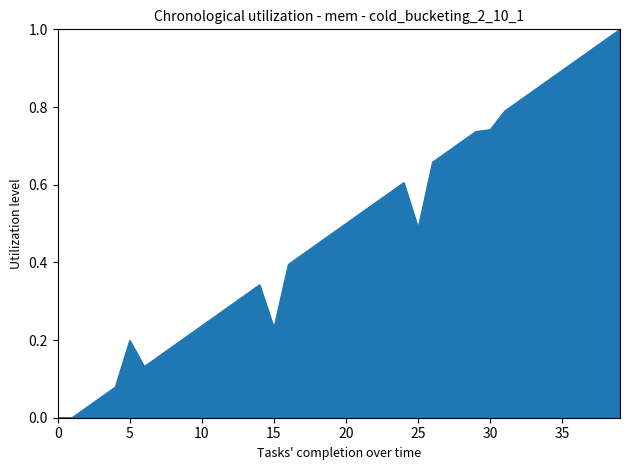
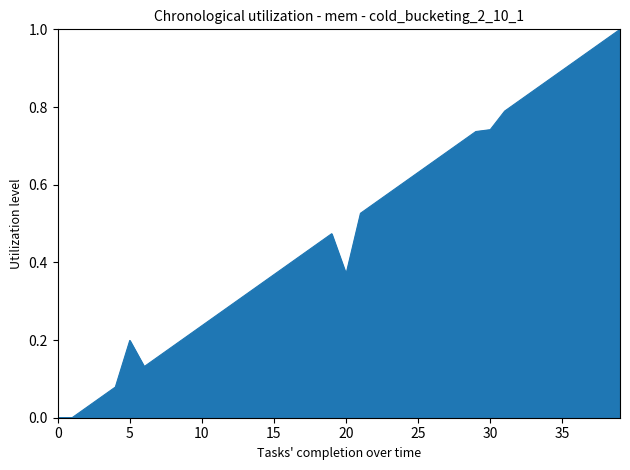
15: 0.23 -> 0.37
20: 0.50 -> 0.37
25: 0.49 -> 0.63
